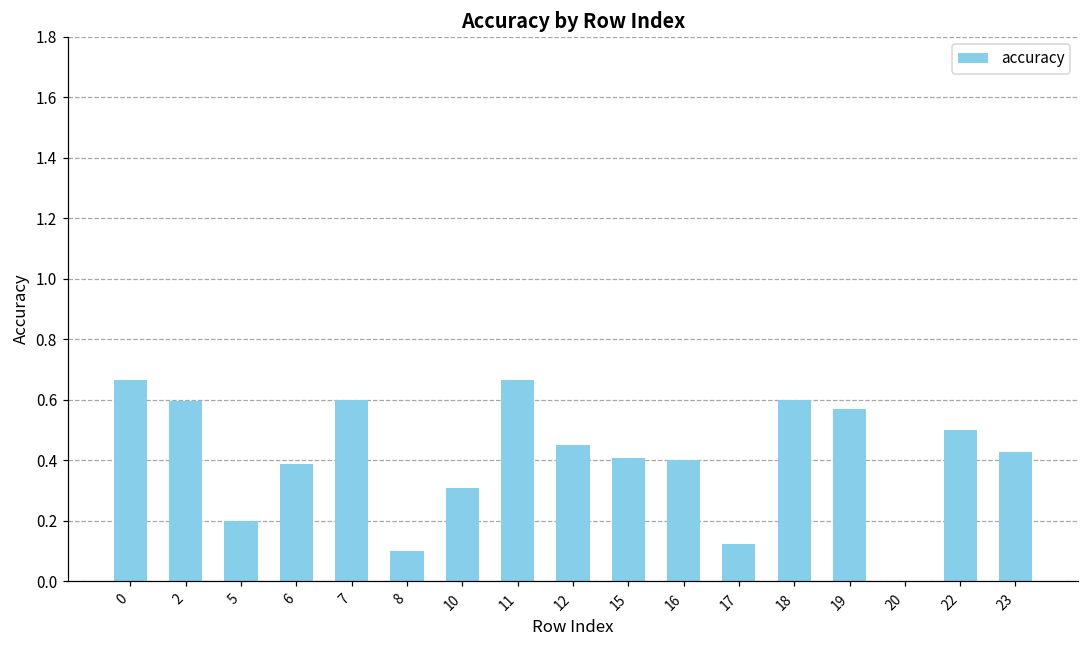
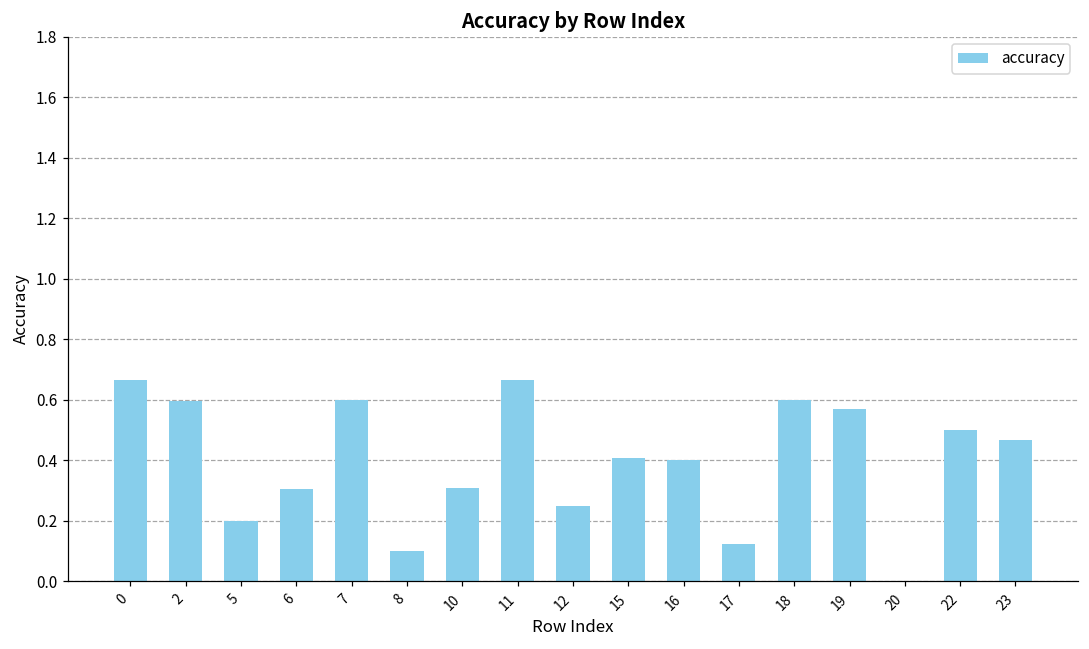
6: 0.39 -> 0.31
12: 0.45 -> 0.25
23: 0.43 -> 0.47
